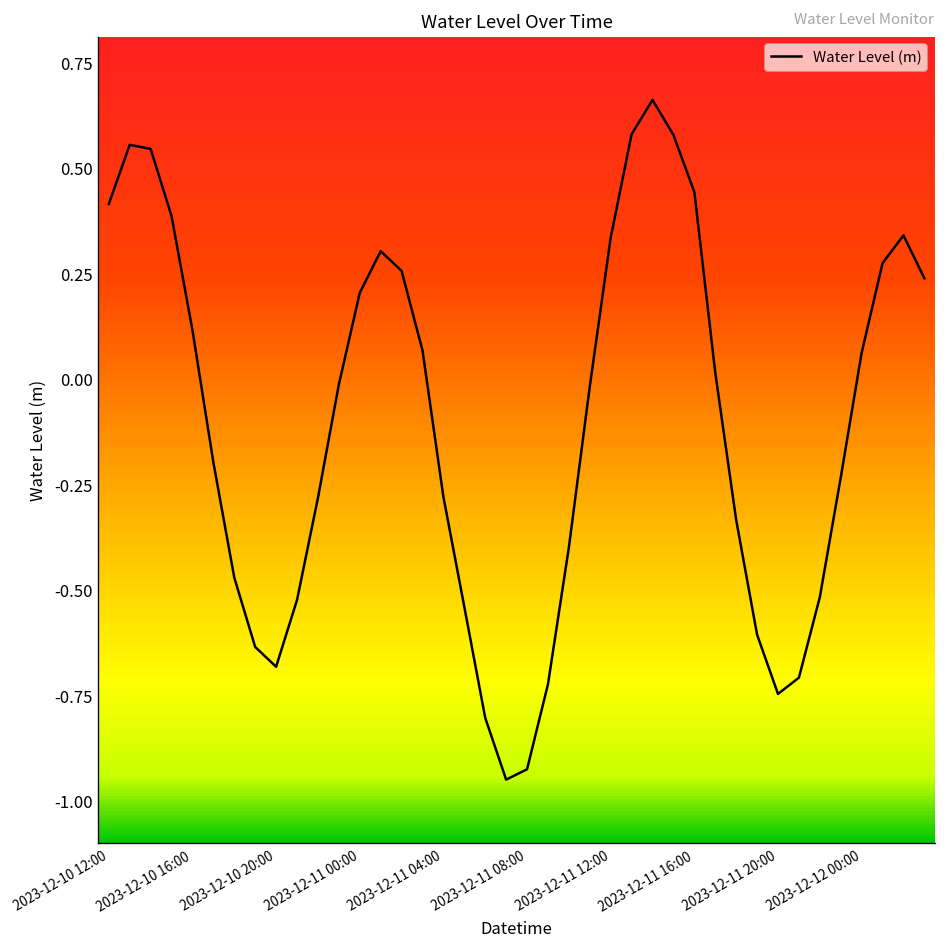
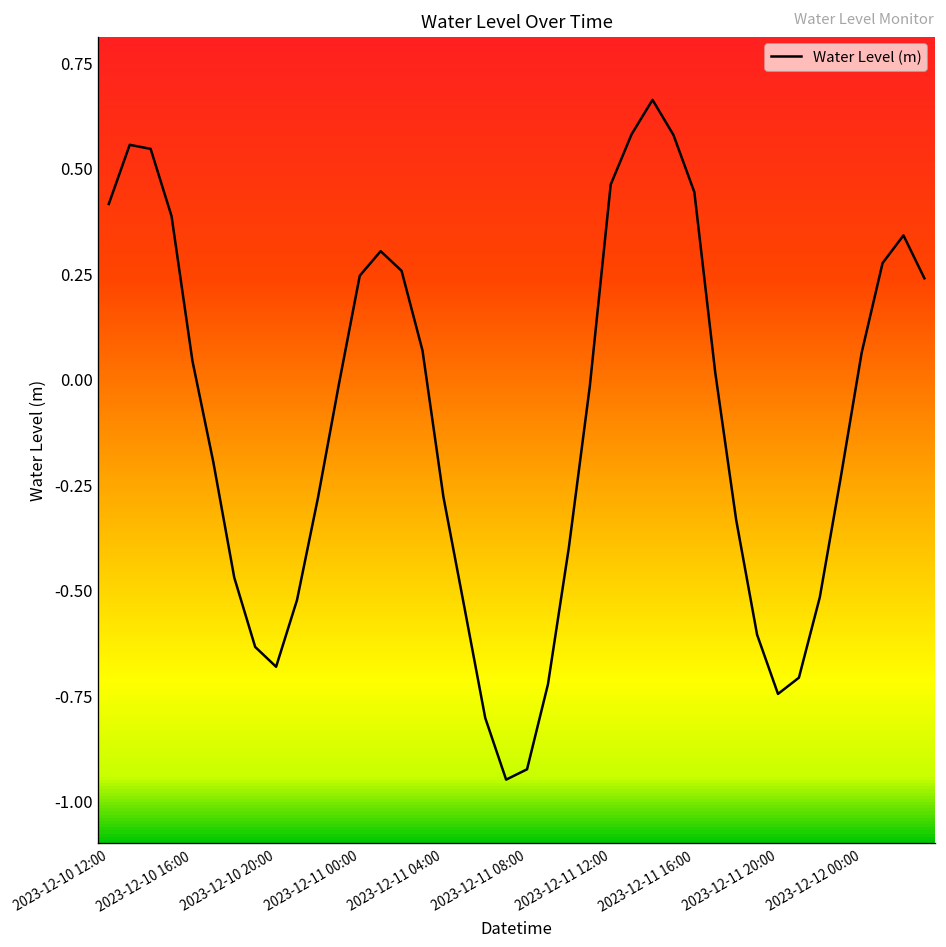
2023-12-10 16:00: 0.12 -> 0.04
2023-12-11 00:00: 0.20 -> 0.24
2023-12-11 12:00: 0.33 -> 0.46
